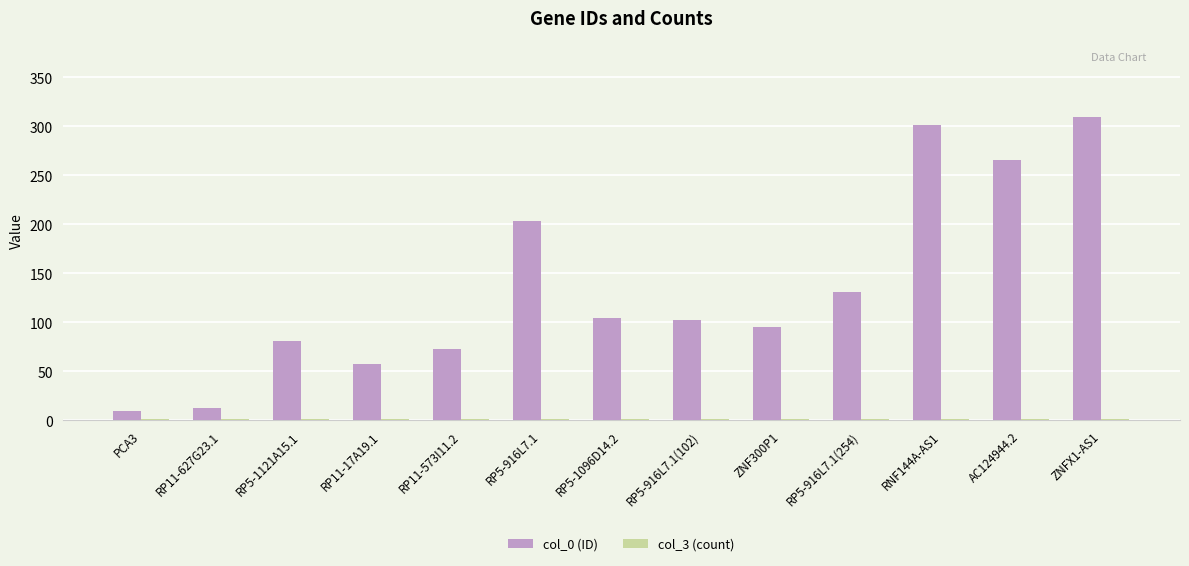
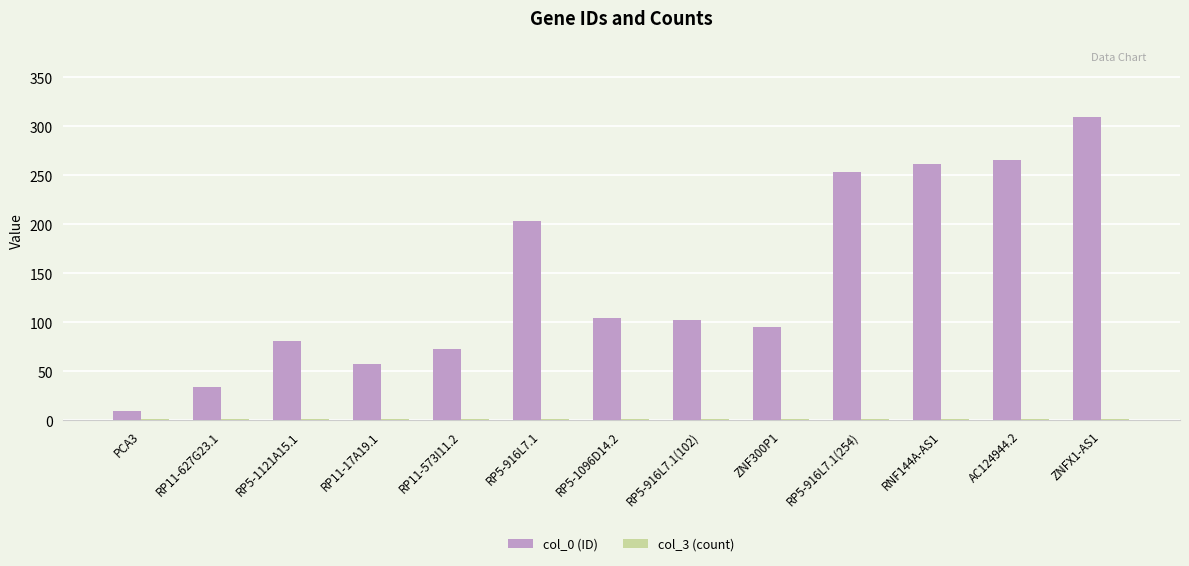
col_0 (ID), RP11-627G23.1: 10 -> 30
col_0 (ID), RP5-916L7.1(254): 130 -> 250
col_0 (ID), RNF144A-AS1: 300 -> 260
